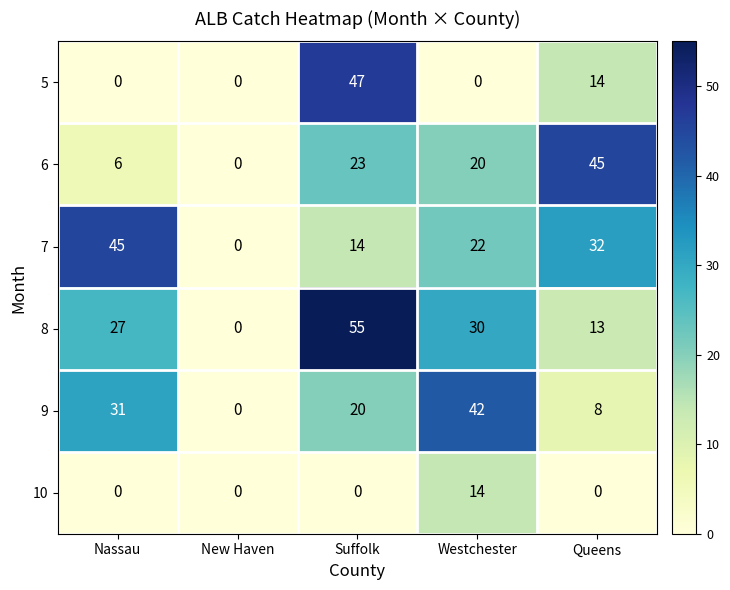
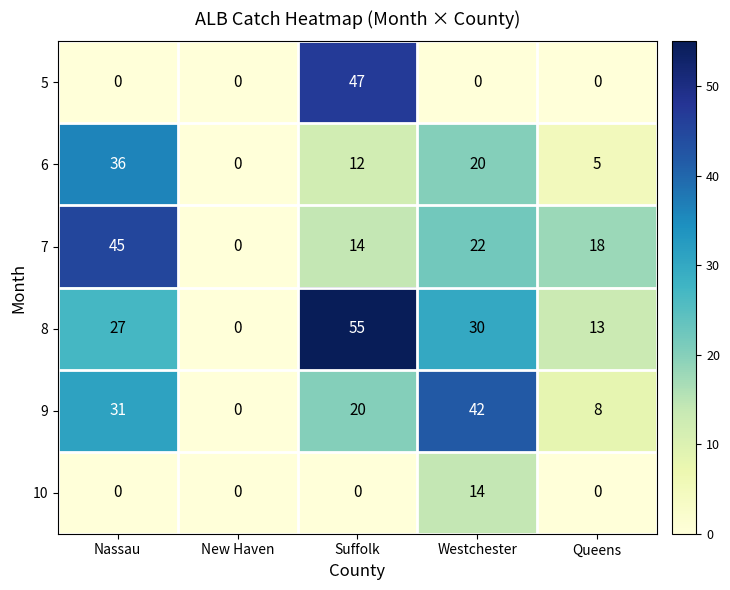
5, Queens: 14 -> 0
6, Nassau: 6 -> 36
6, Suffolk: 23 -> 12
6, Queens: 45 -> 5
7, Queens: 32 -> 18
